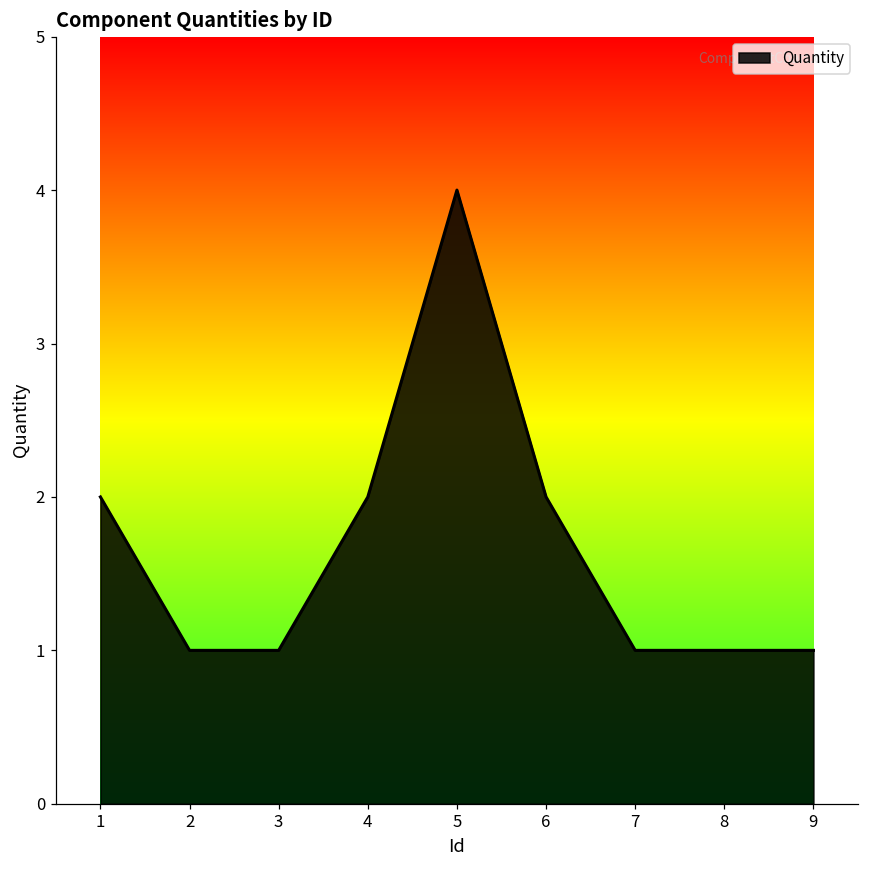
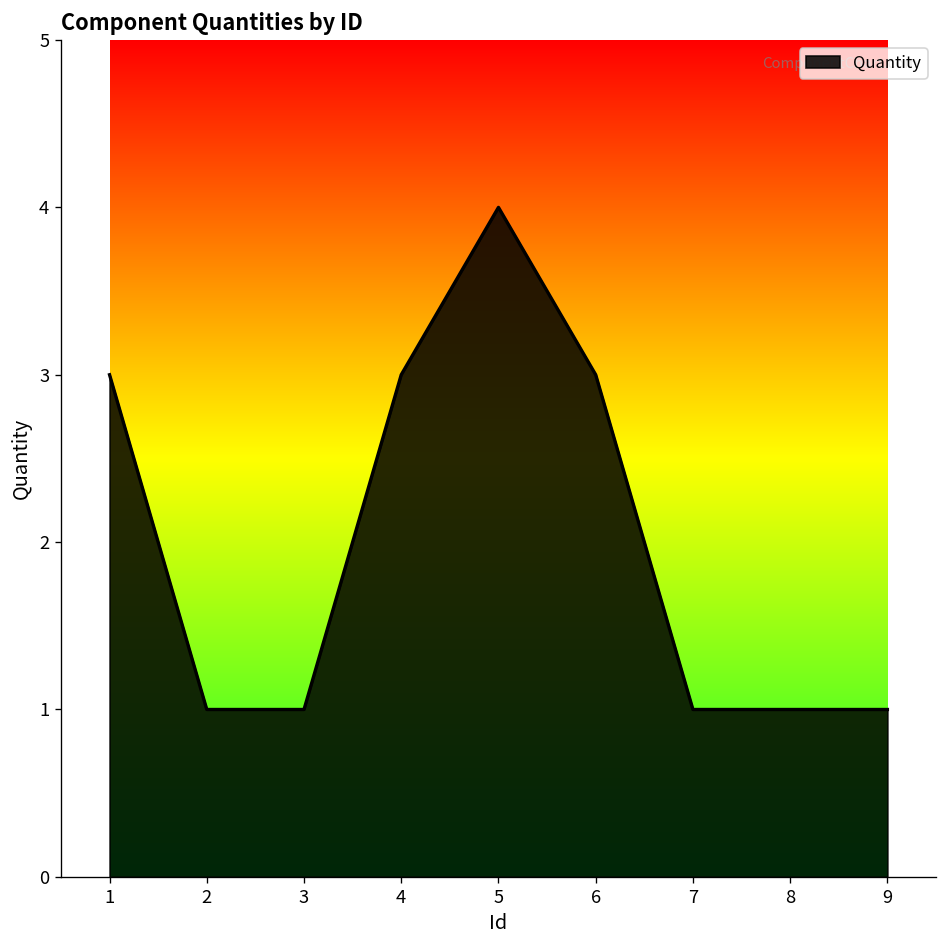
1: 2 -> 3
4: 2 -> 3
6: 2 -> 3
